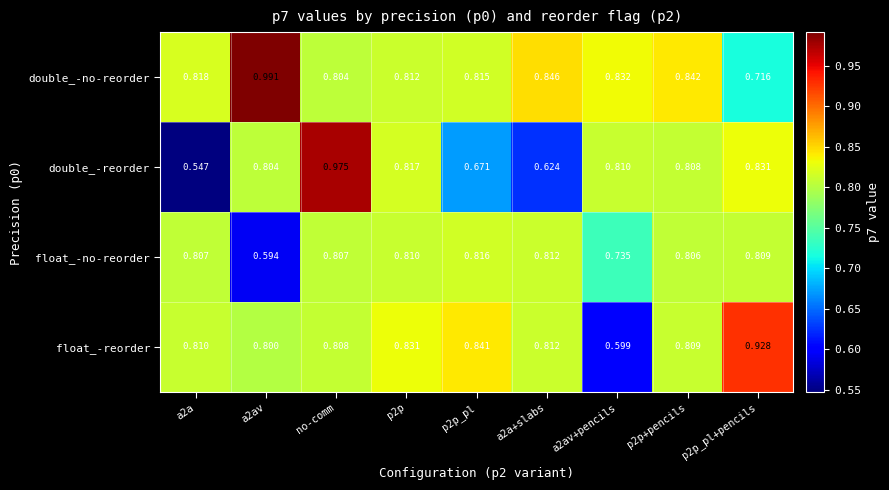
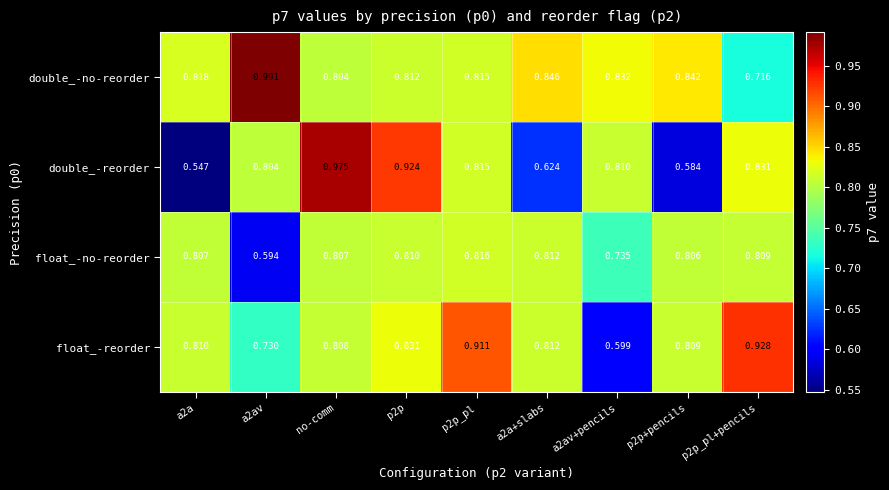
double_-reorder, p2p: 0.817 -> 0.924
double_-reorder, p2p_pl: 0.671 -> 0.815
double_-reorder, p2p+pencils: 0.808 -> 0.584
float_-reorder, a2av: 0.800 -> 0.730
float_-reorder, p2p_pl: 0.841 -> 0.911
